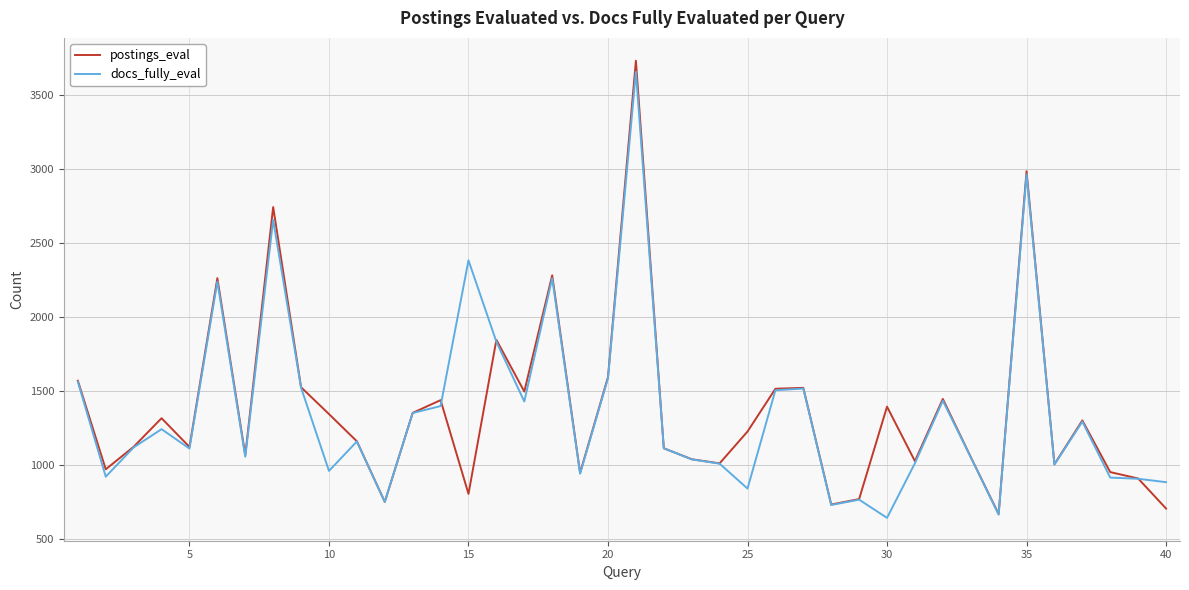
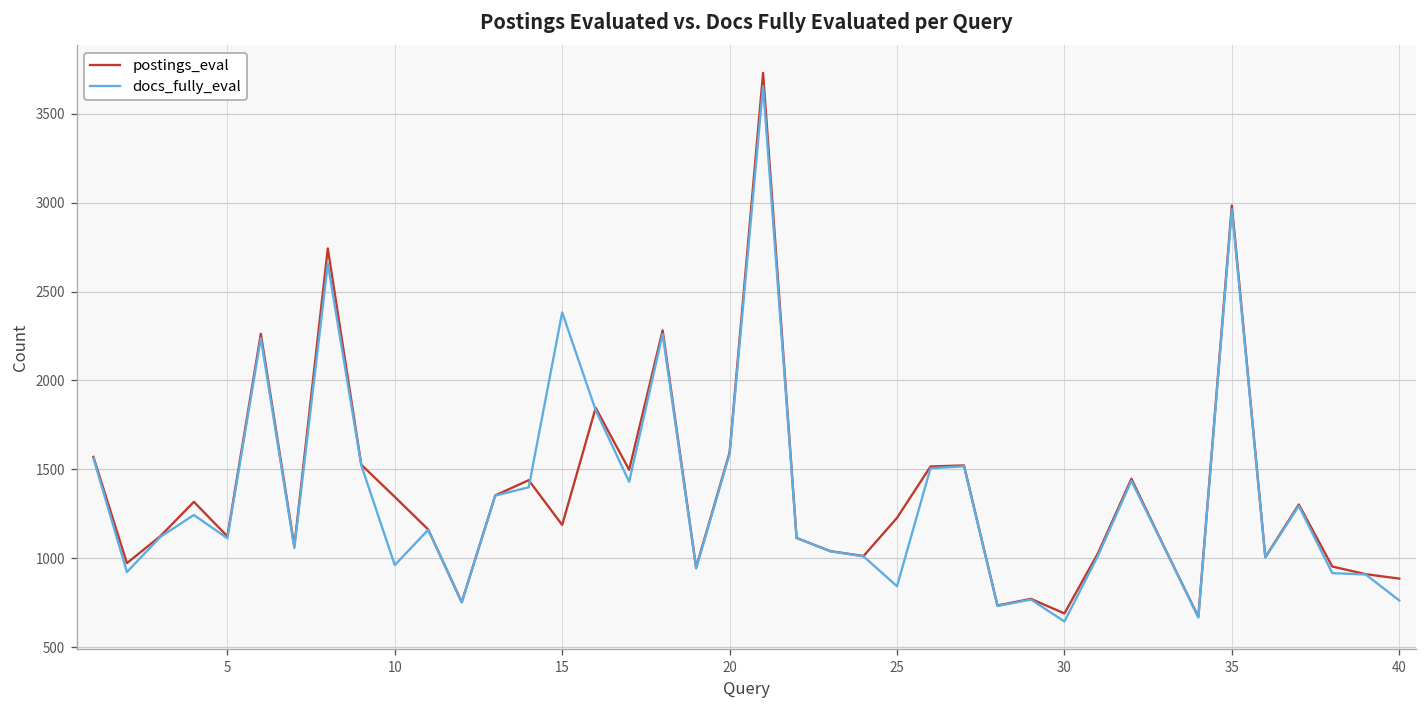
postings_eval, 15: 810 -> 1190
postings_eval, 30: 1400 -> 690
postings_eval, 40: 710 -> 890
docs_fully_eval, 40: 890 -> 760
